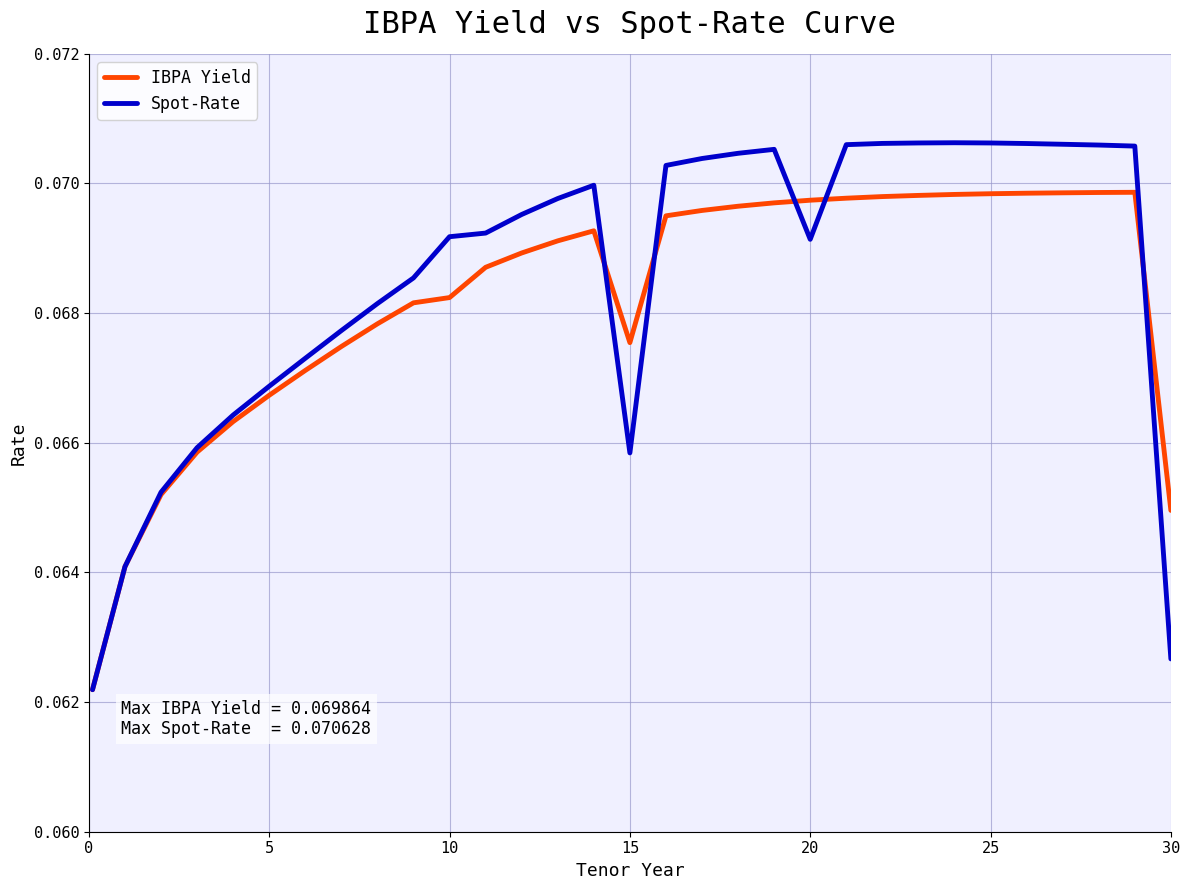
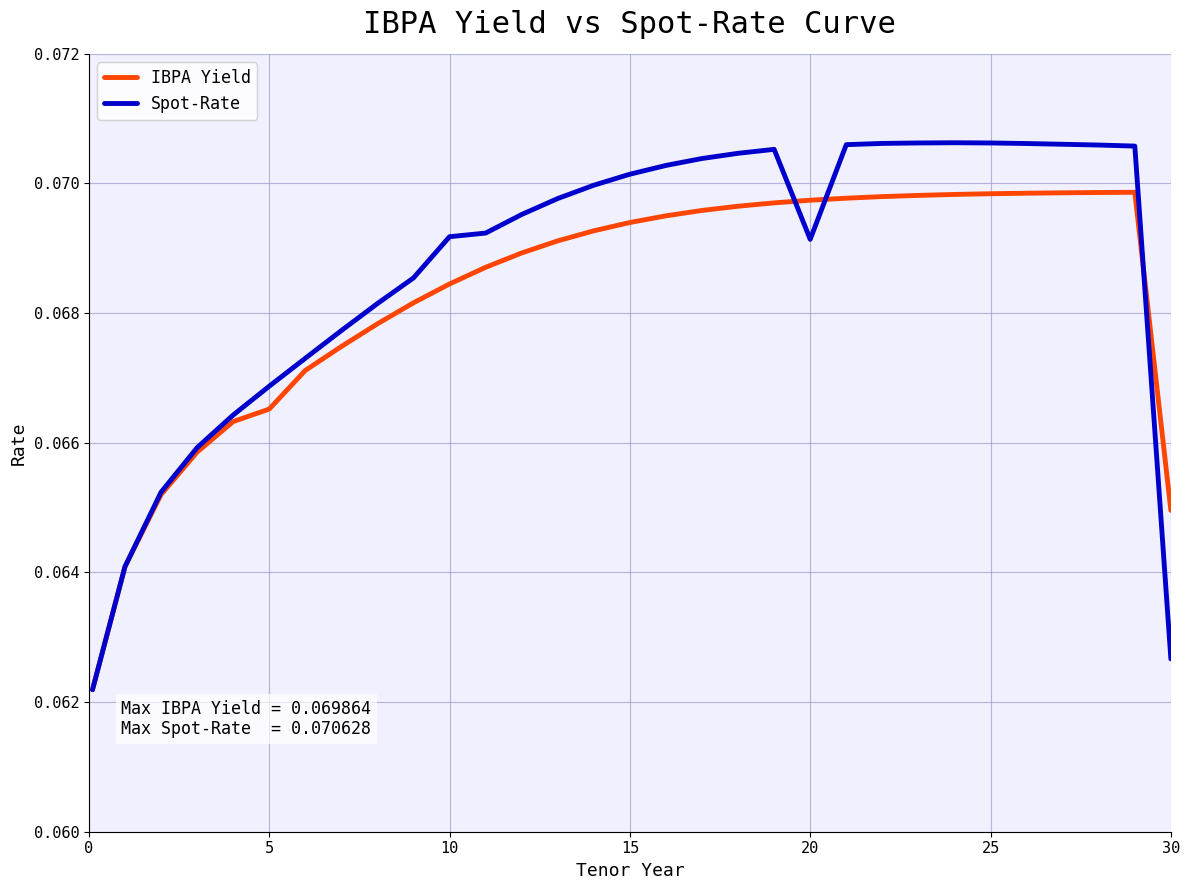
IBPA Yield, 5: 0.0667 -> 0.0665
IBPA Yield, 10: 0.0682 -> 0.0685
IBPA Yield, 15: 0.0675 -> 0.0694
Spot-Rate, 15: 0.0658 -> 0.0701
